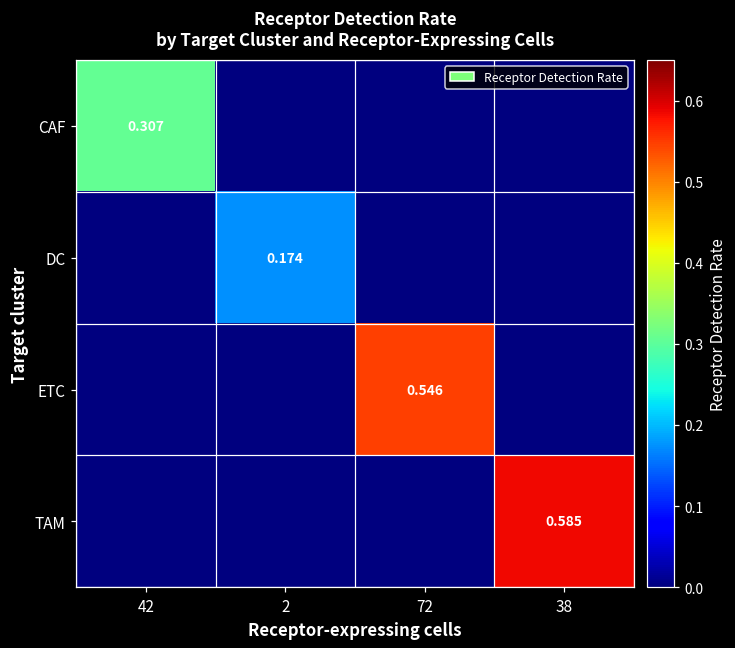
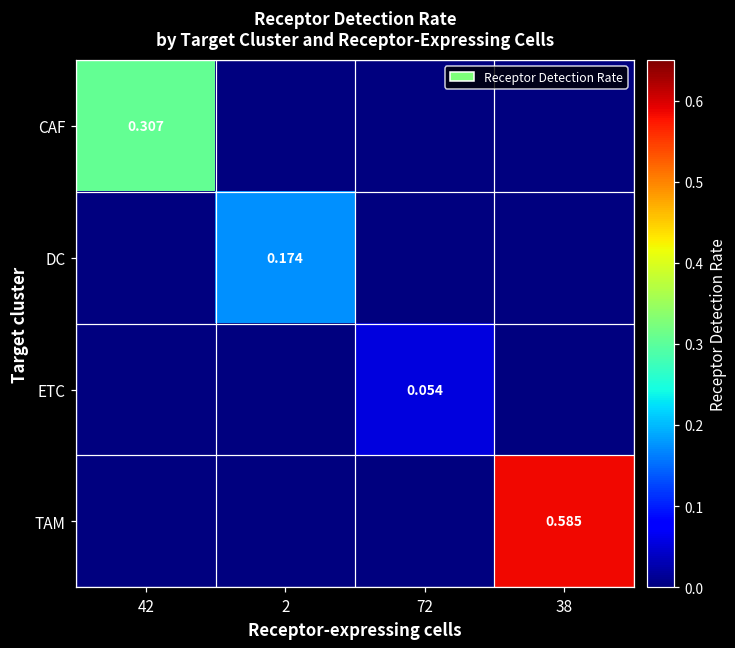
ETC, 72: 0.546 -> 0.054
